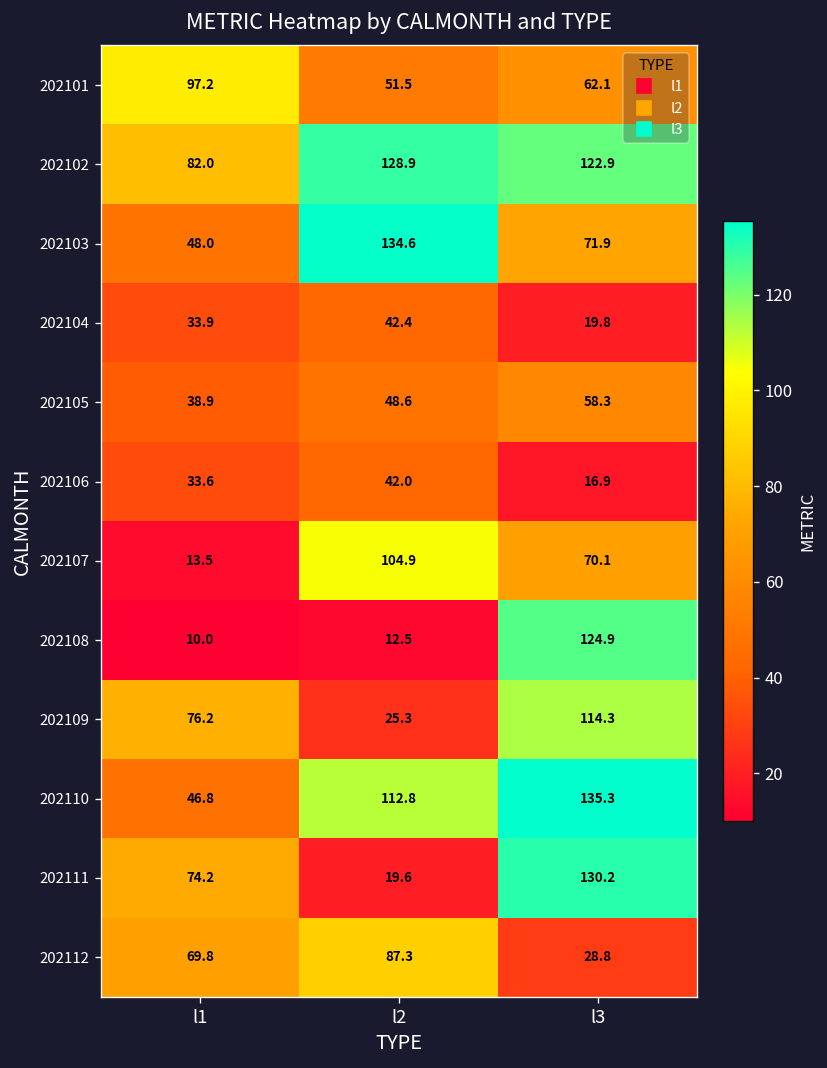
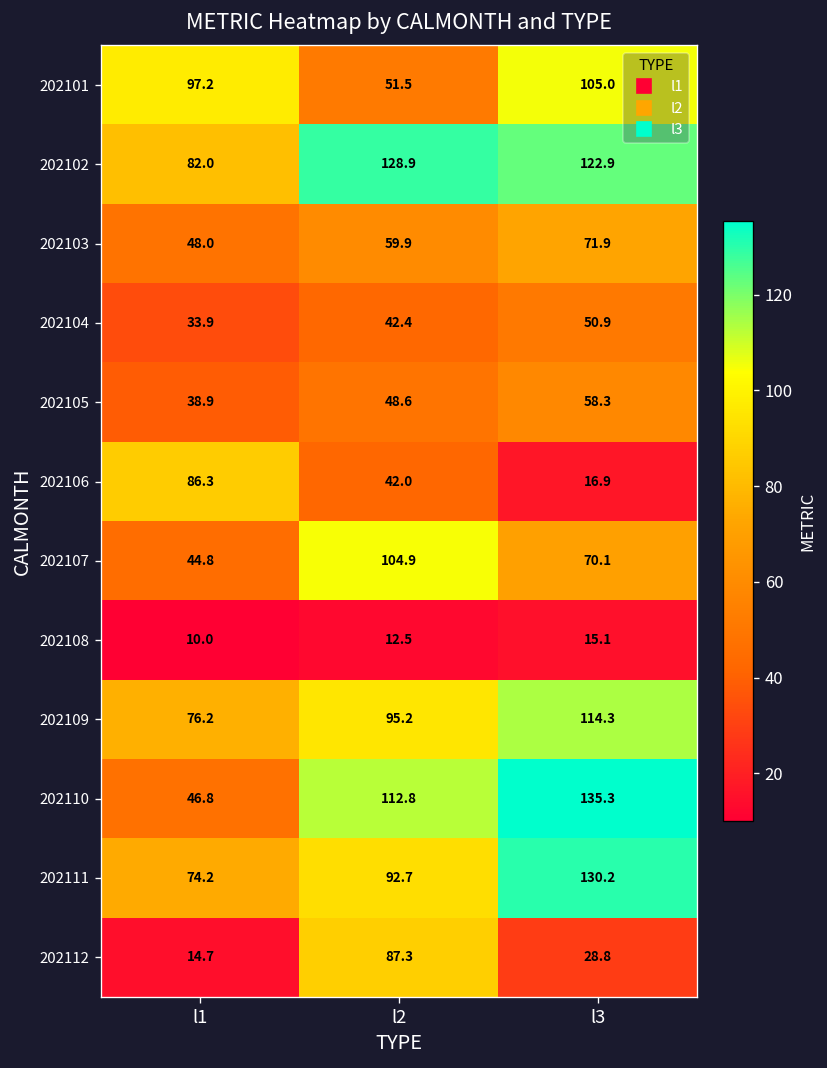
202101, l3: 62.1 -> 105.0
202103, l2: 134.6 -> 59.9
202104, l3: 19.8 -> 50.9
202106, l1: 33.6 -> 86.3
202107, l1: 13.5 -> 44.8
202108, l3: 124.9 -> 15.1
202109, l2: 25.3 -> 95.2
202111, l2: 19.6 -> 92.7
202112, l1: 69.8 -> 14.7
